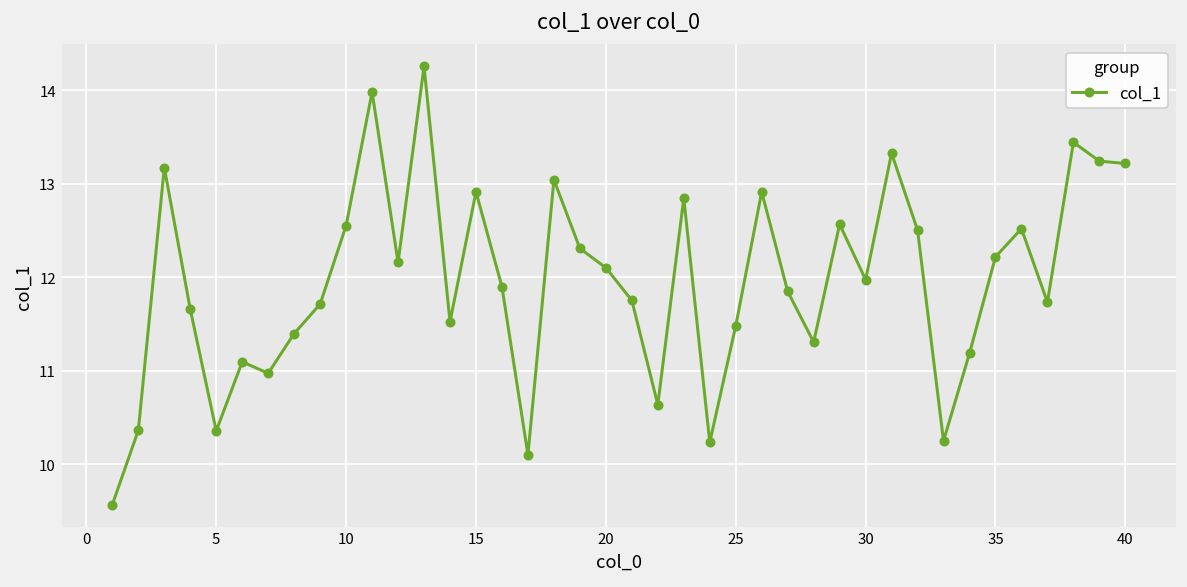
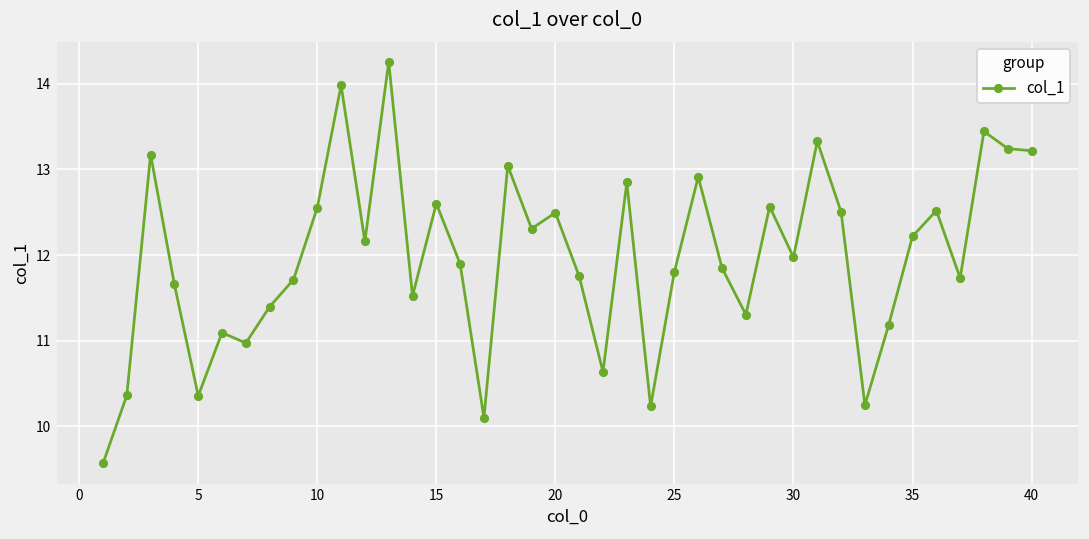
15: 12.9 -> 12.6
20: 12.1 -> 12.5
25: 11.5 -> 11.8
